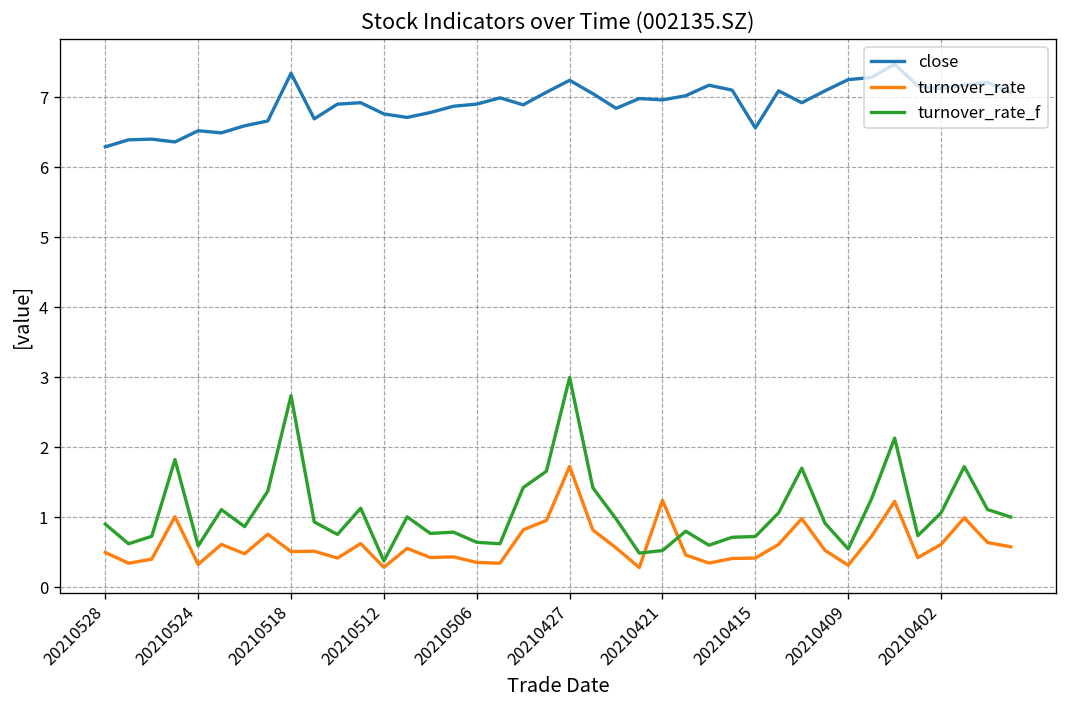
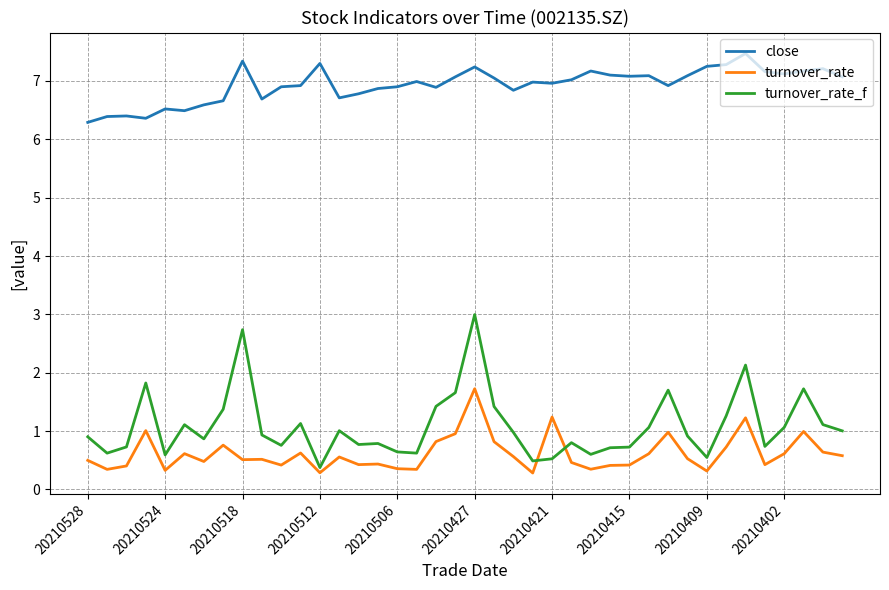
close, 20210512: 6.8 -> 7.3
close, 20210415: 6.6 -> 7.1
